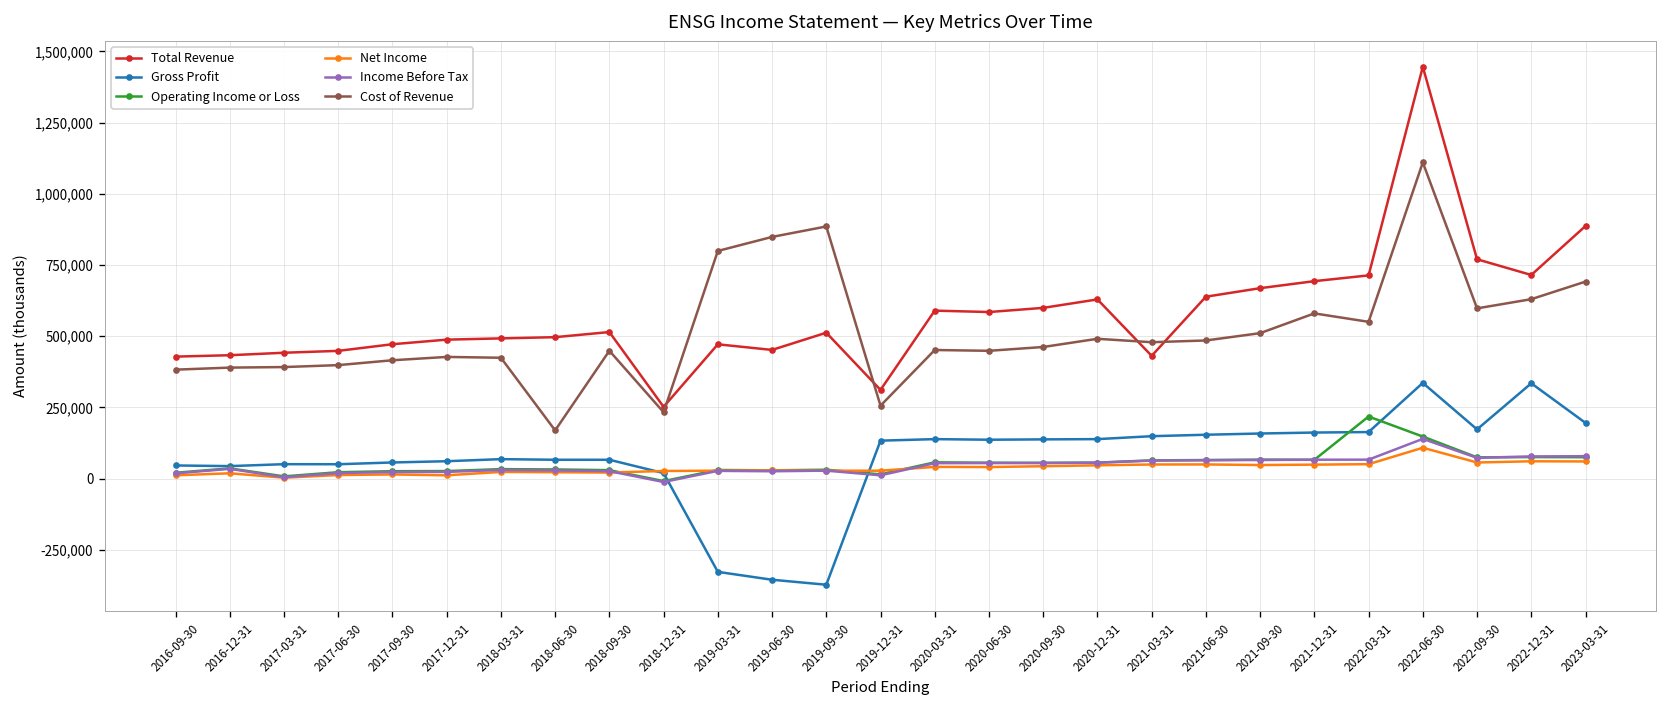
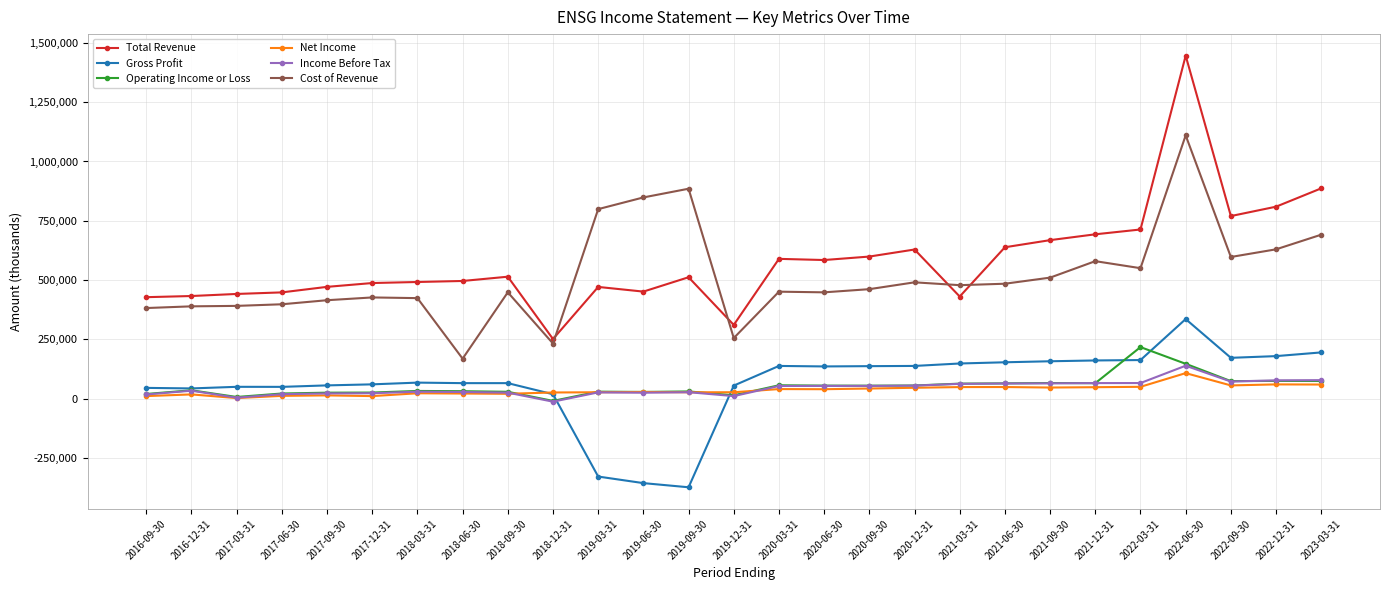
Gross Profit, 2019-12-31: 130,000 -> 60,000
Total Revenue, 2022-12-31: 710,000 -> 810,000
Gross Profit, 2022-12-31: 330,000 -> 180,000
